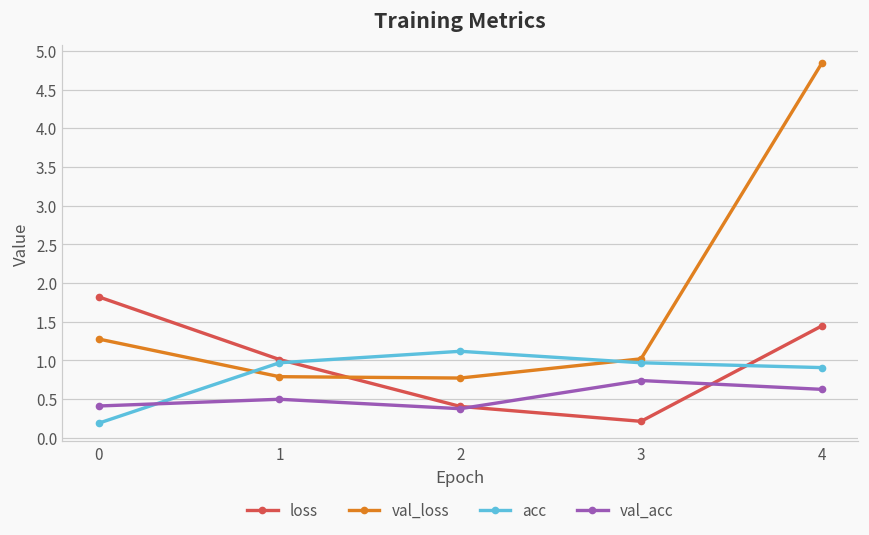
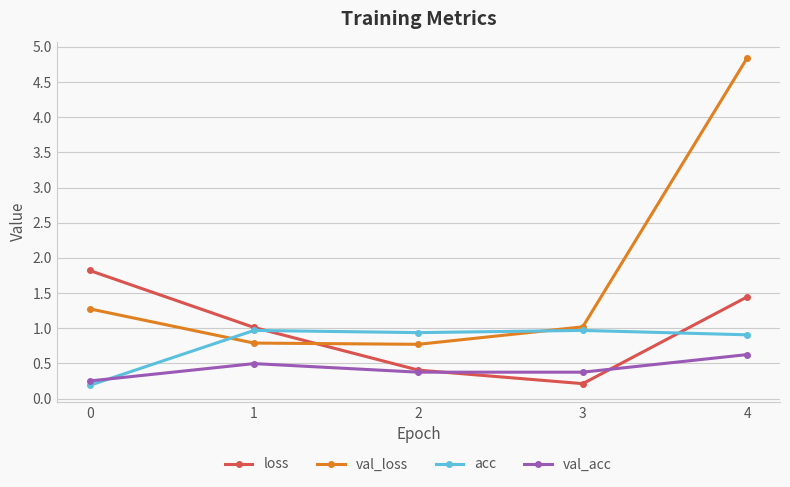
val_acc, 0: 0.4 -> 0.3
acc, 2: 1.1 -> 0.9
val_acc, 3: 0.7 -> 0.4
